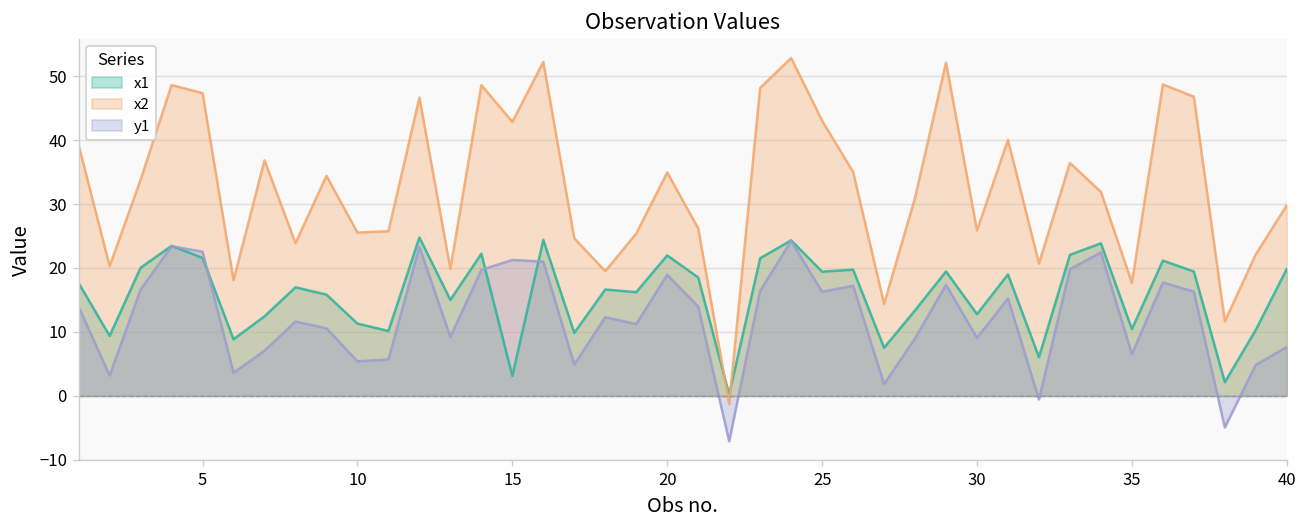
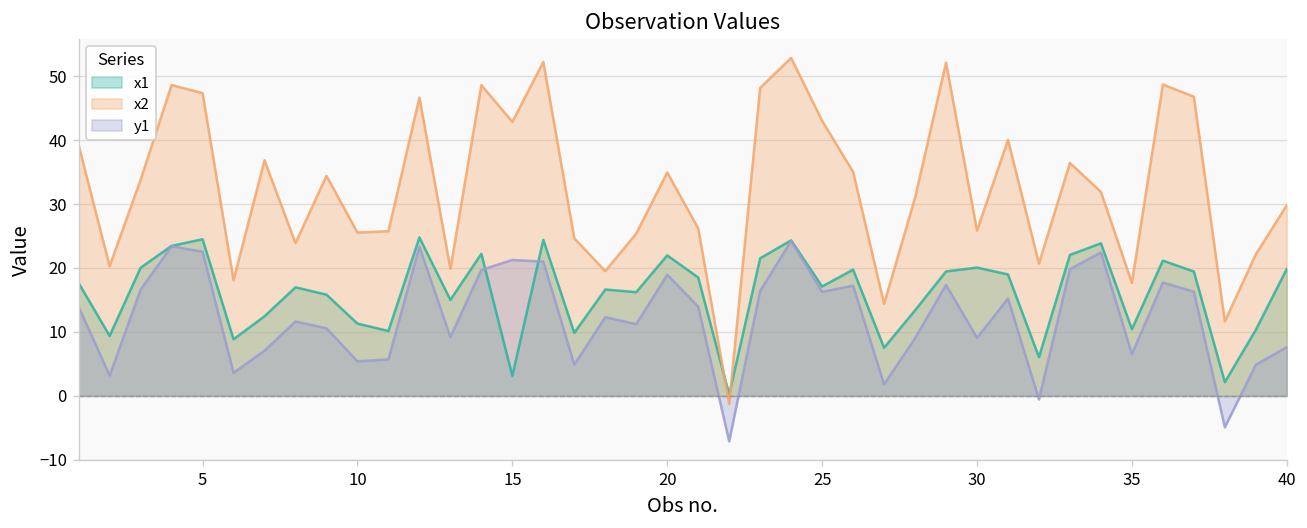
x1, 5: 22 -> 24
x1, 25: 19 -> 17
x1, 30: 13 -> 20
